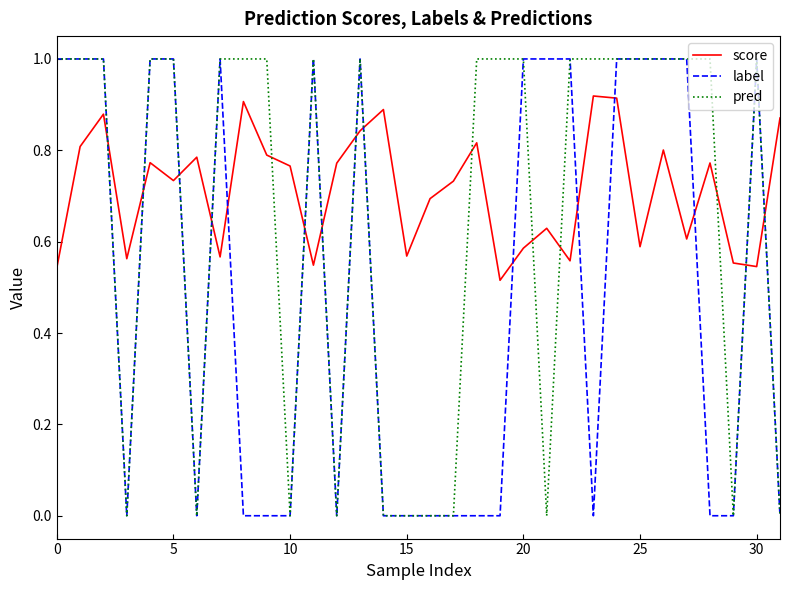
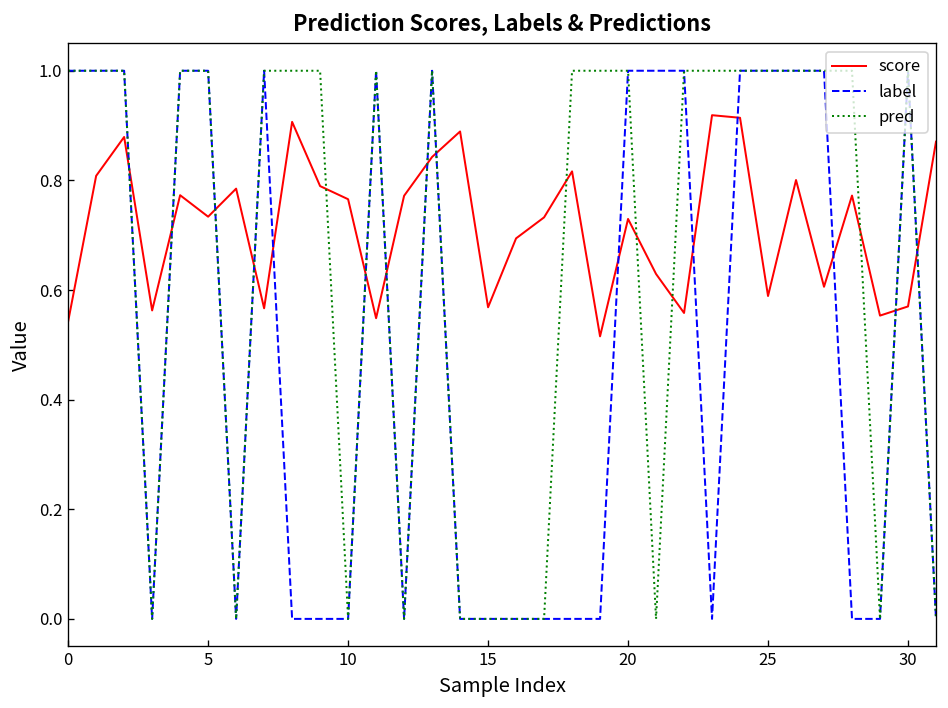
score, 20: 0.59 -> 0.73
score, 30: 0.55 -> 0.57
